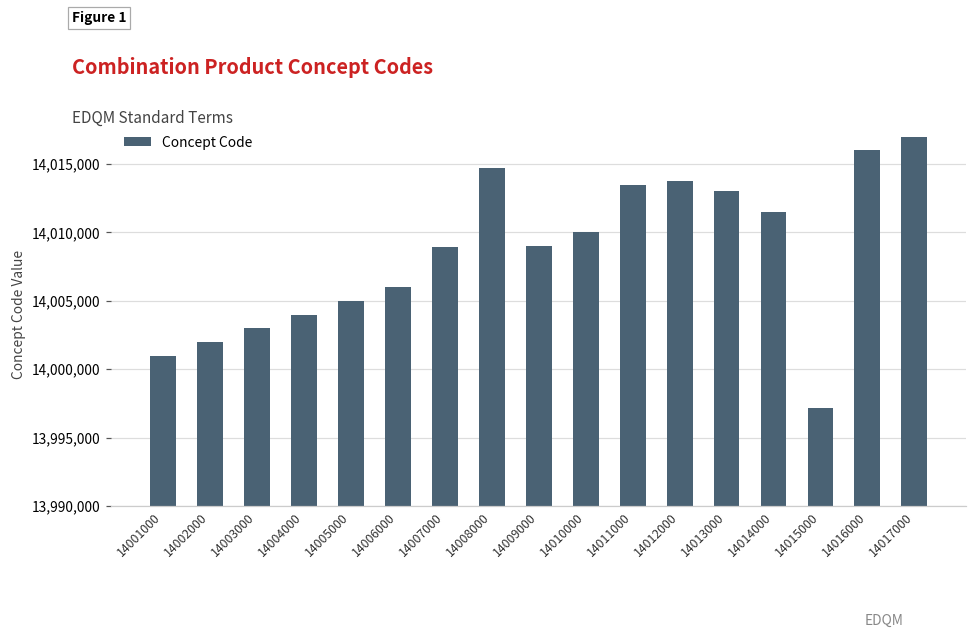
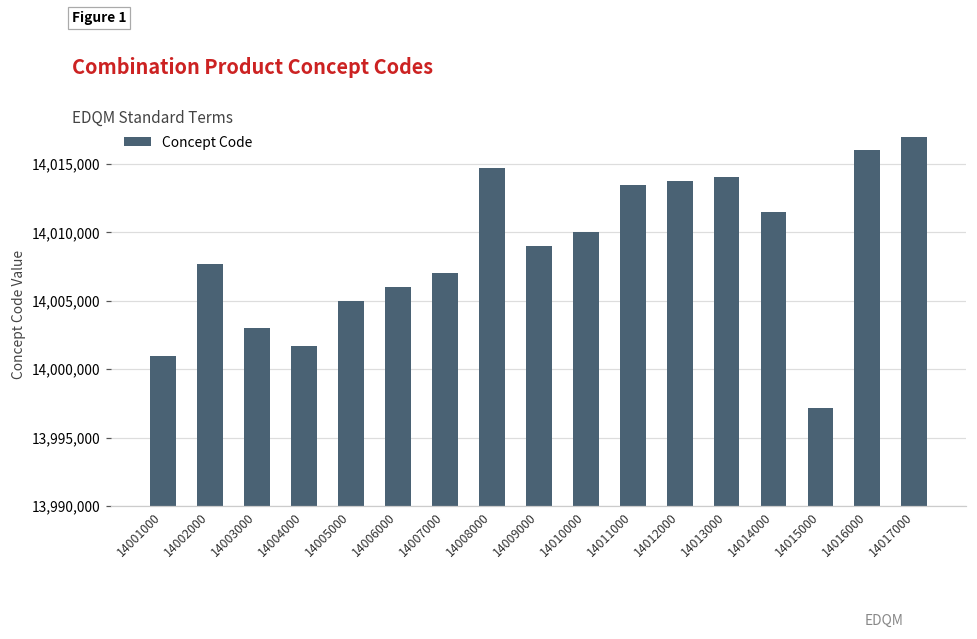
14002000: 14,002,000 -> 14,007,700
14004000: 14,004,000 -> 14,001,700
14007000: 14,008,900 -> 14,007,000
14013000: 14,013,000 -> 14,014,000
